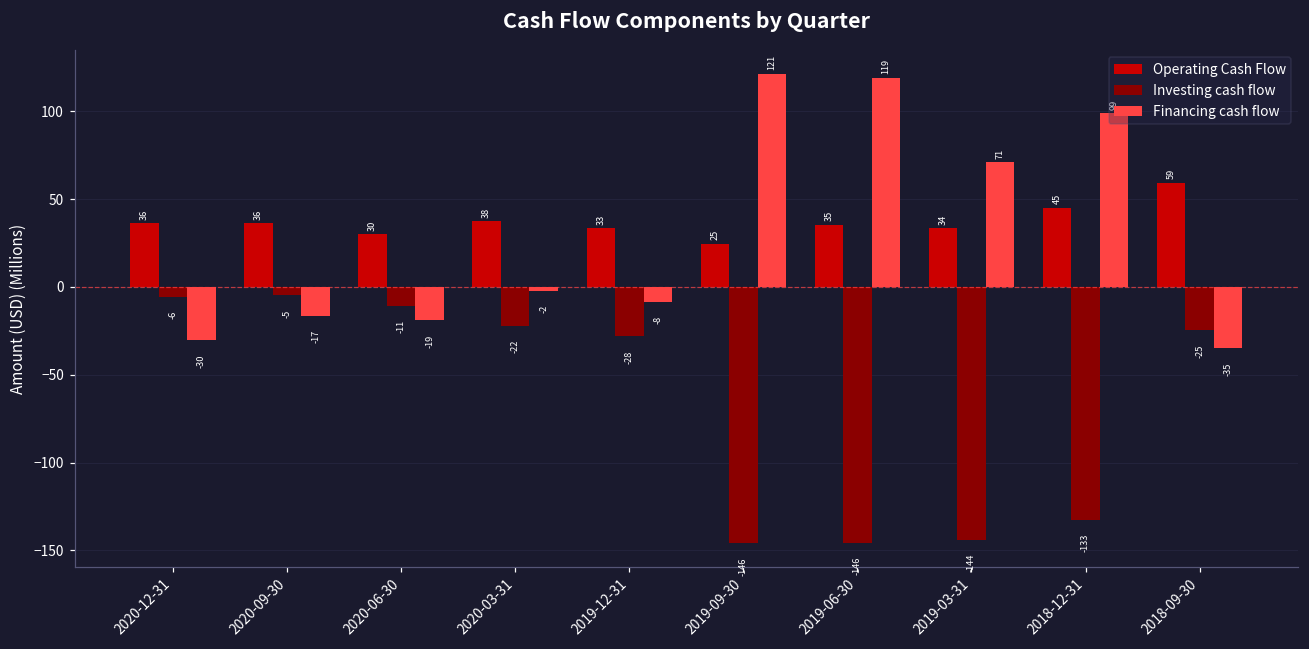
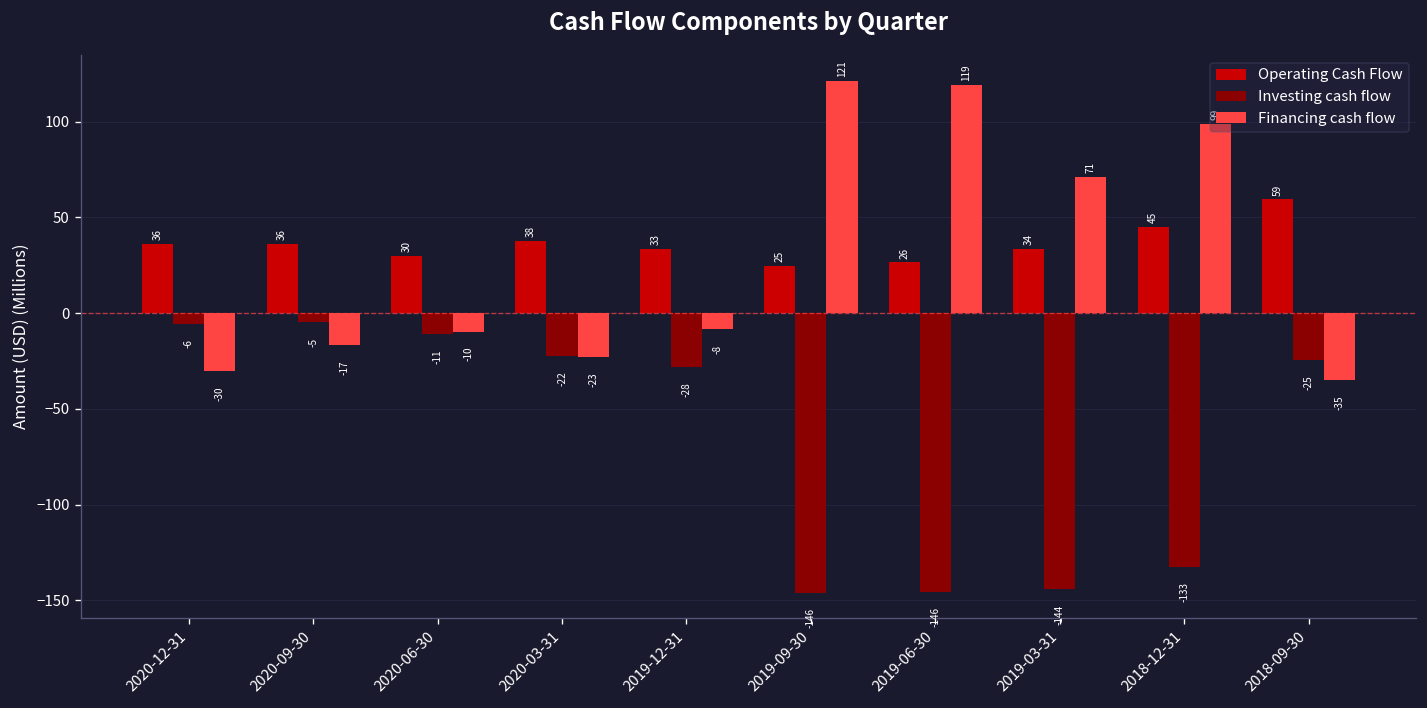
Financing cash flow, 2020-06-30: -19 -> -10
Financing cash flow, 2020-03-31: -2 -> -23
Operating Cash Flow, 2019-06-30: 35 -> 26
